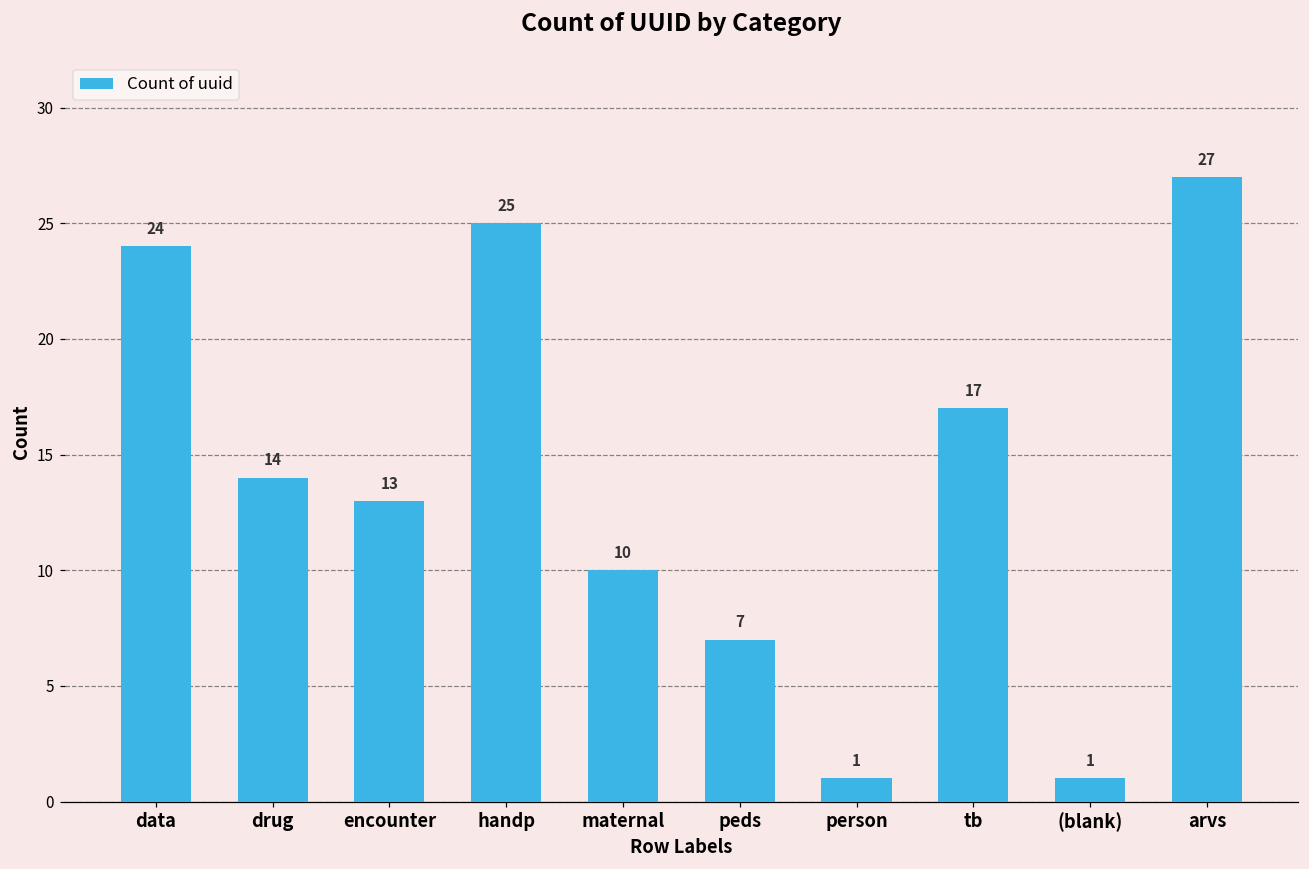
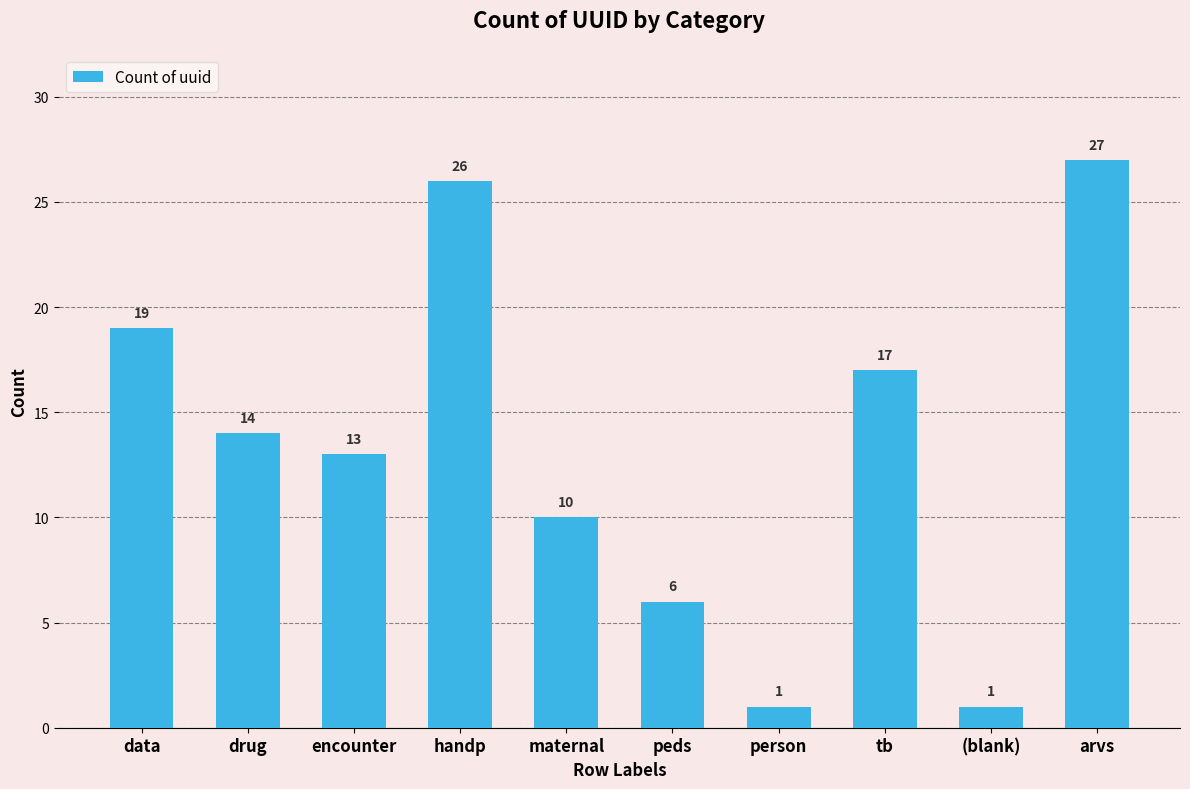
data: 24 -> 19
handp: 25 -> 26
peds: 7 -> 6
